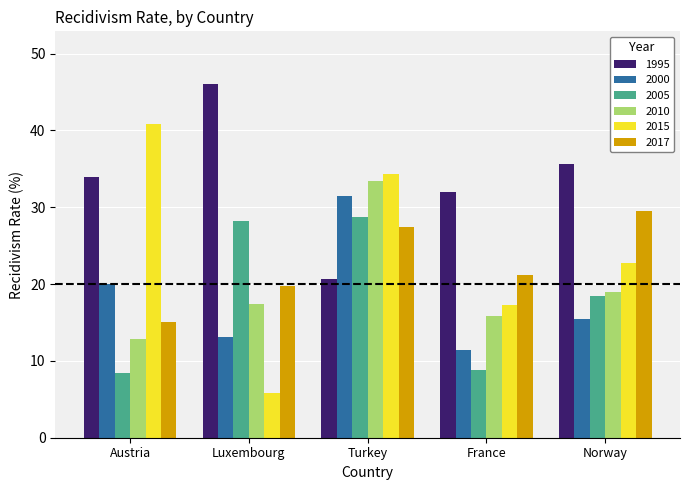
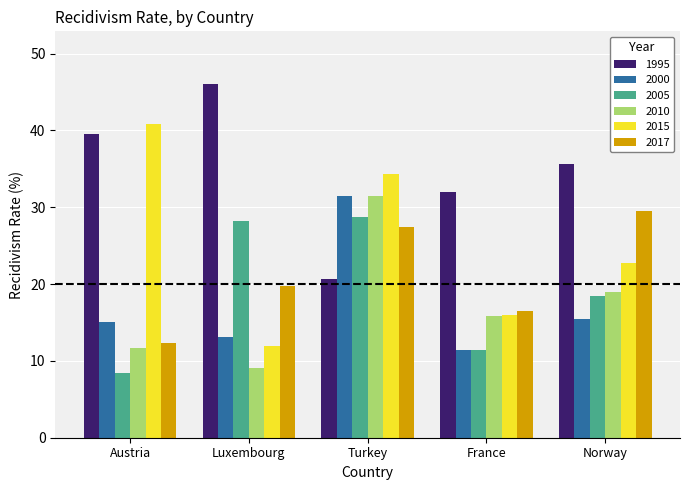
1995, Austria: 34 -> 40
2000, Austria: 20 -> 15
2010, Austria: 13 -> 12
2017, Austria: 15 -> 12
2010, Luxembourg: 17 -> 9
2015, Luxembourg: 6 -> 12
2010, Turkey: 33 -> 32
2005, France: 9 -> 11
2015, France: 17 -> 16
2017, France: 21 -> 16
